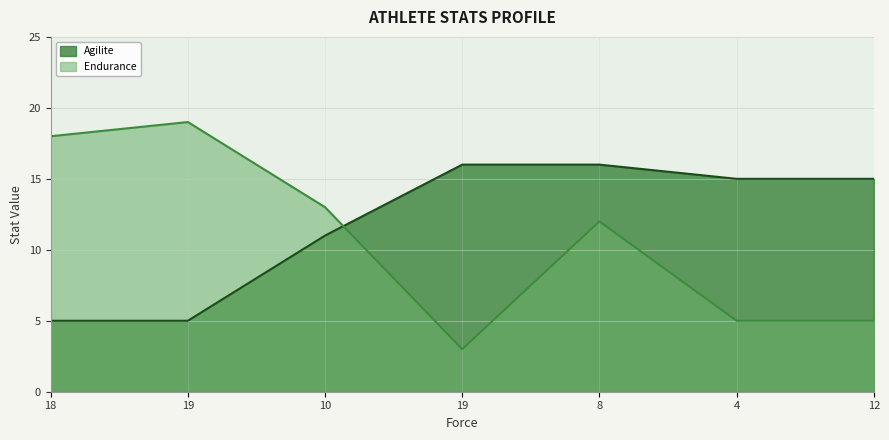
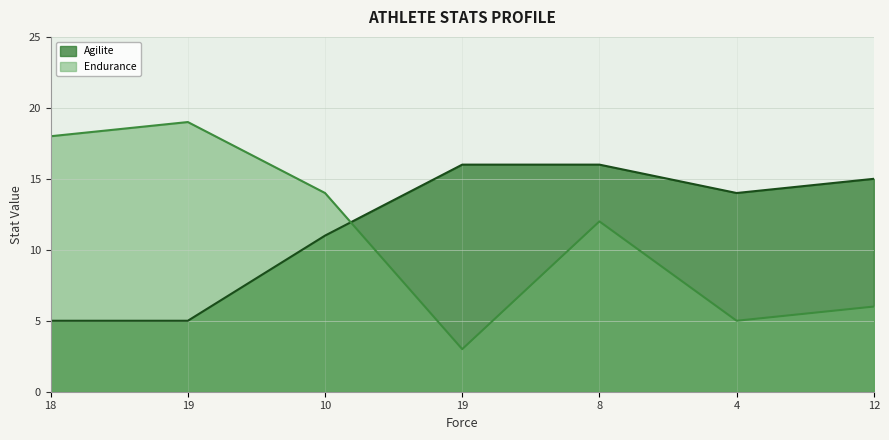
Endurance, 10: 13 -> 14
Agilite, 4: 15 -> 14
Endurance, 12: 5 -> 6
